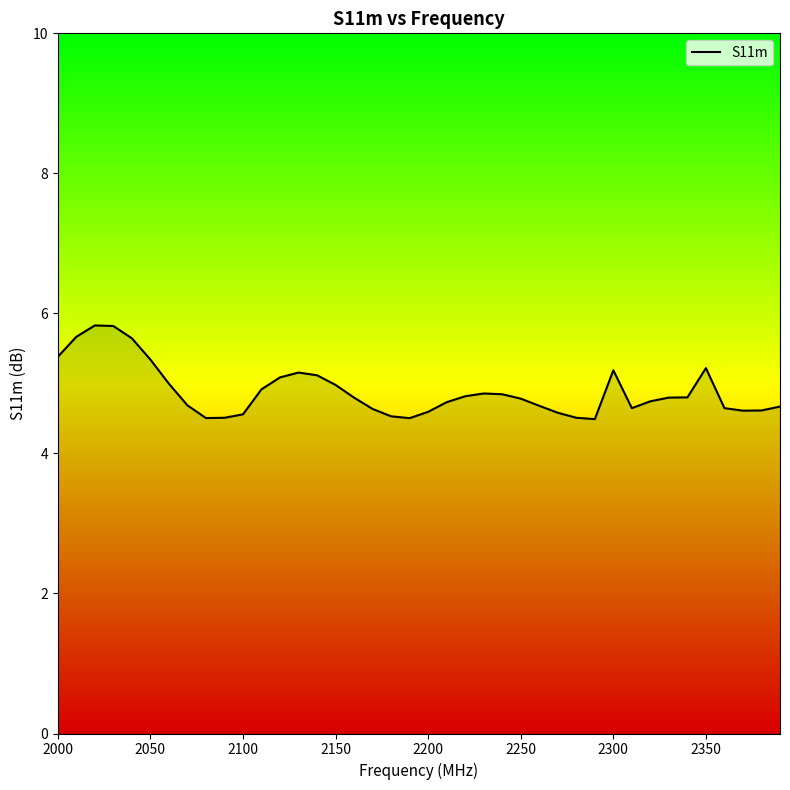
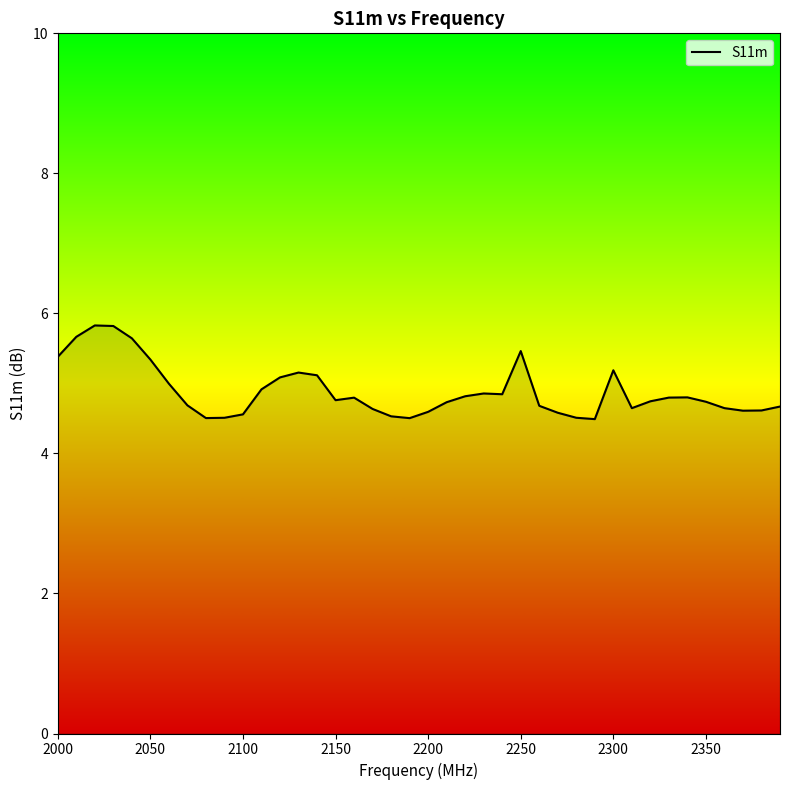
2150: 5.0 -> 4.8
2250: 4.8 -> 5.5
2350: 5.2 -> 4.7
